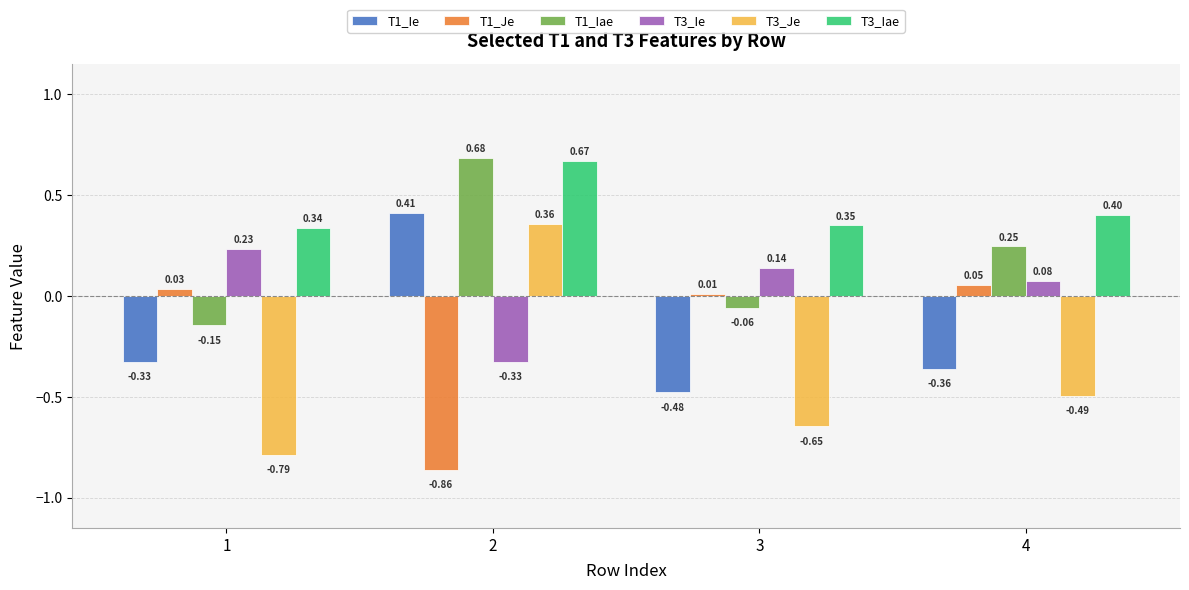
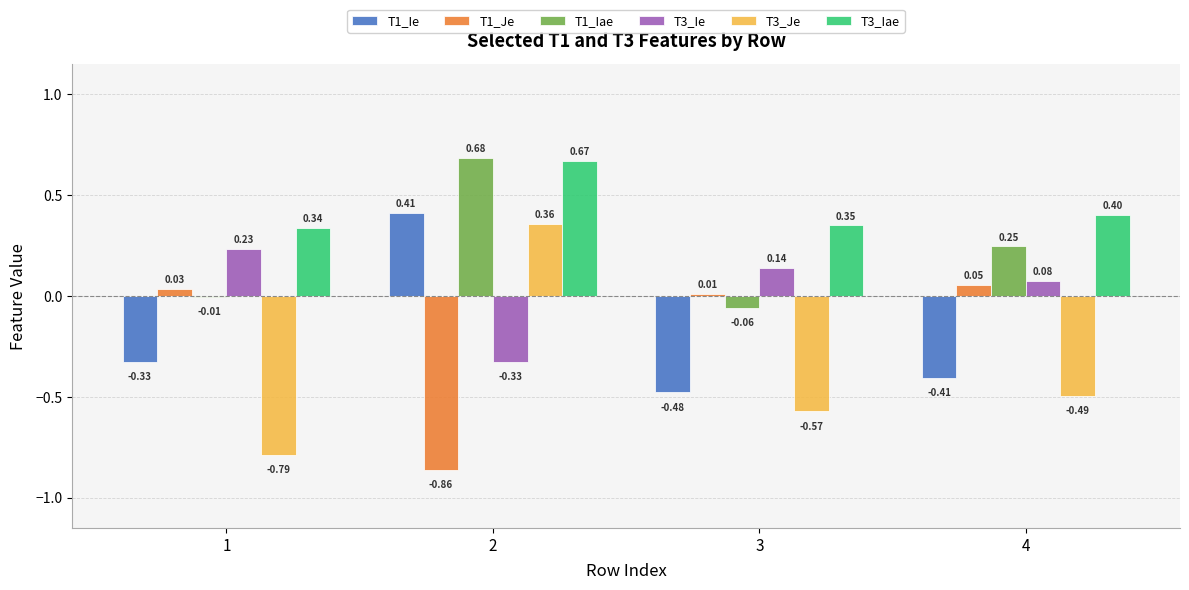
T1_Iae, 1: -0.15 -> -0.01
T3_Je, 3: -0.65 -> -0.57
T1_Ie, 4: -0.36 -> -0.41
